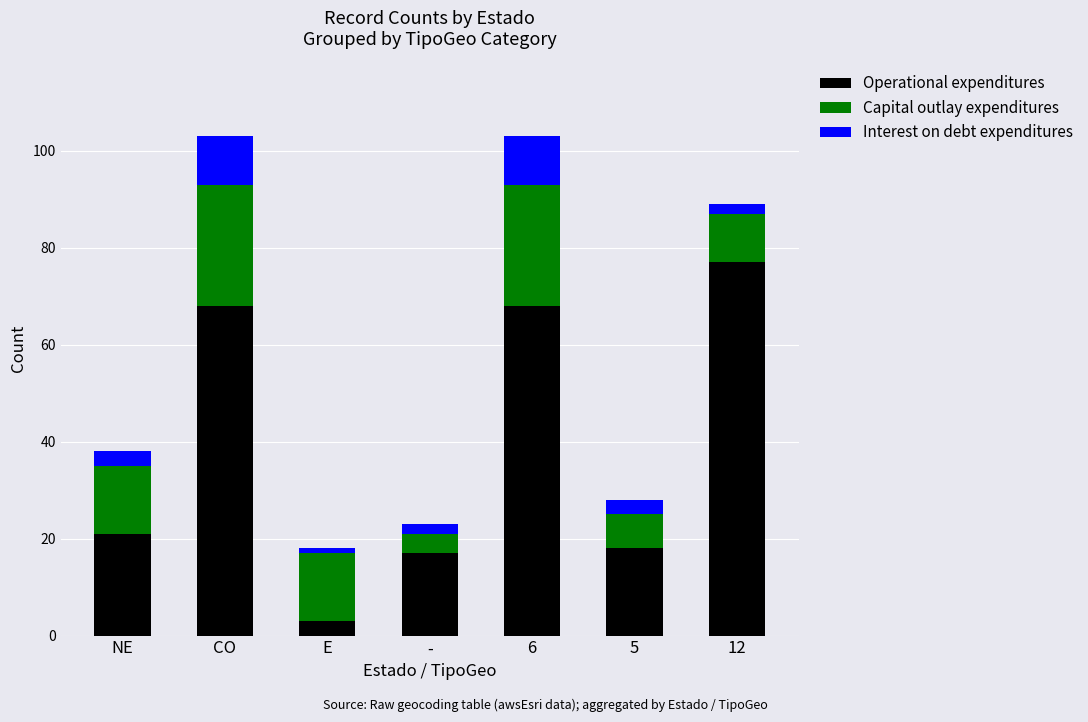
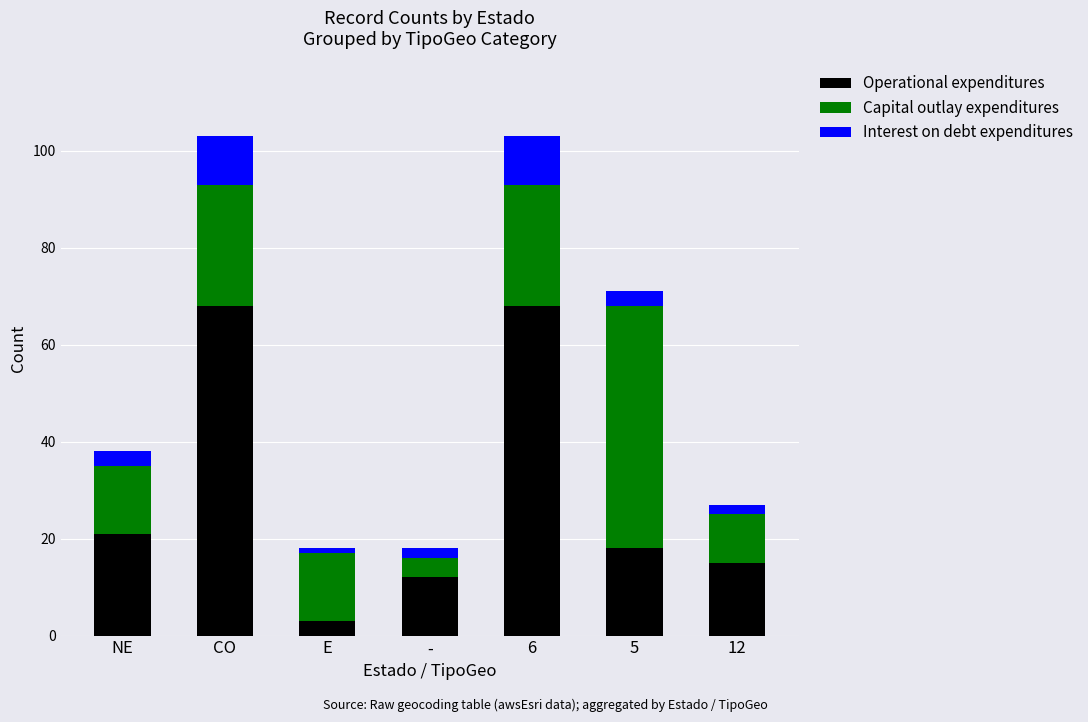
Operational expenditures, -: 17 -> 12
Capital outlay expenditures, 5: 7 -> 50
Operational expenditures, 12: 77 -> 15
